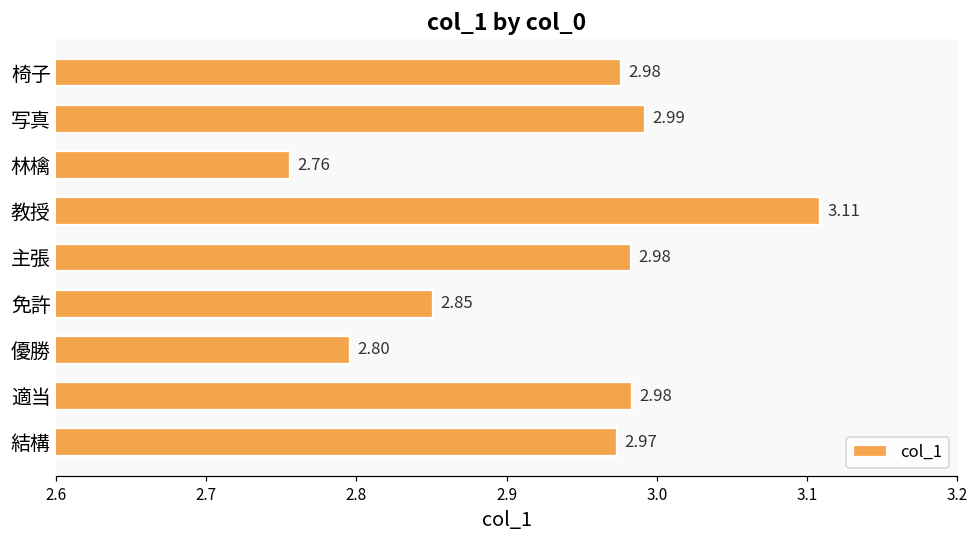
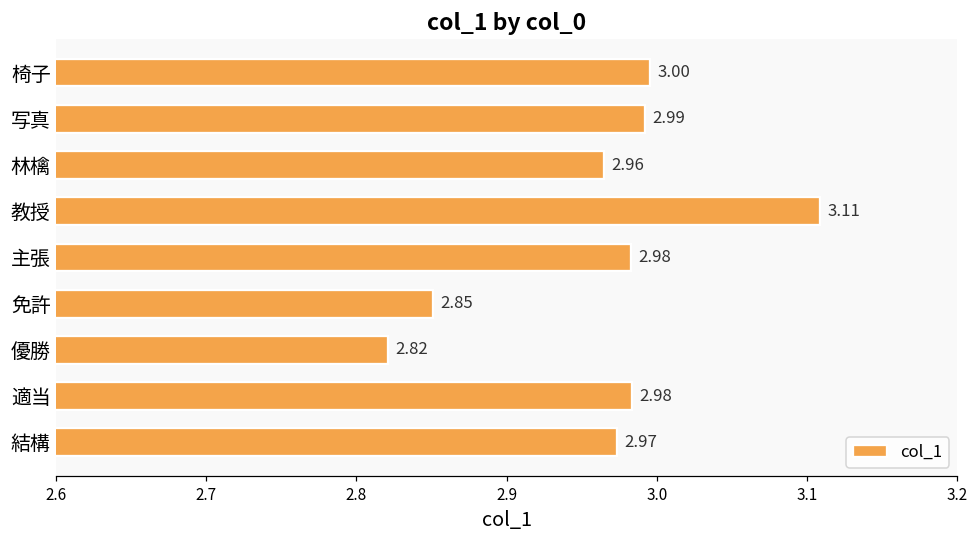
椅子: 2.98 -> 3.00
林檎: 2.76 -> 2.96
優勝: 2.80 -> 2.82
